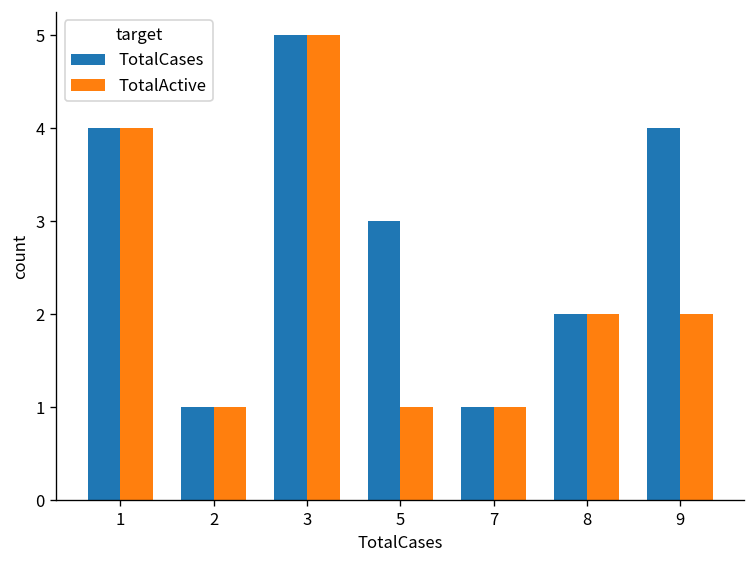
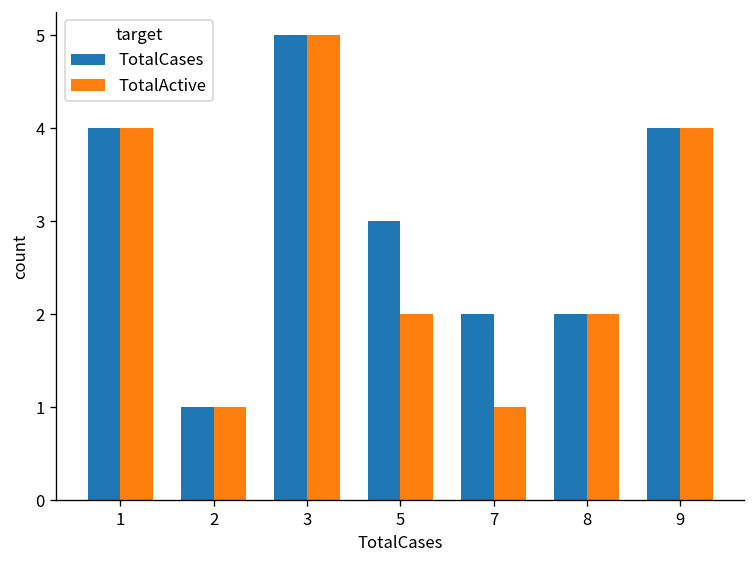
TotalActive, 5: 1 -> 2
TotalCases, 7: 1 -> 2
TotalActive, 9: 2 -> 4
